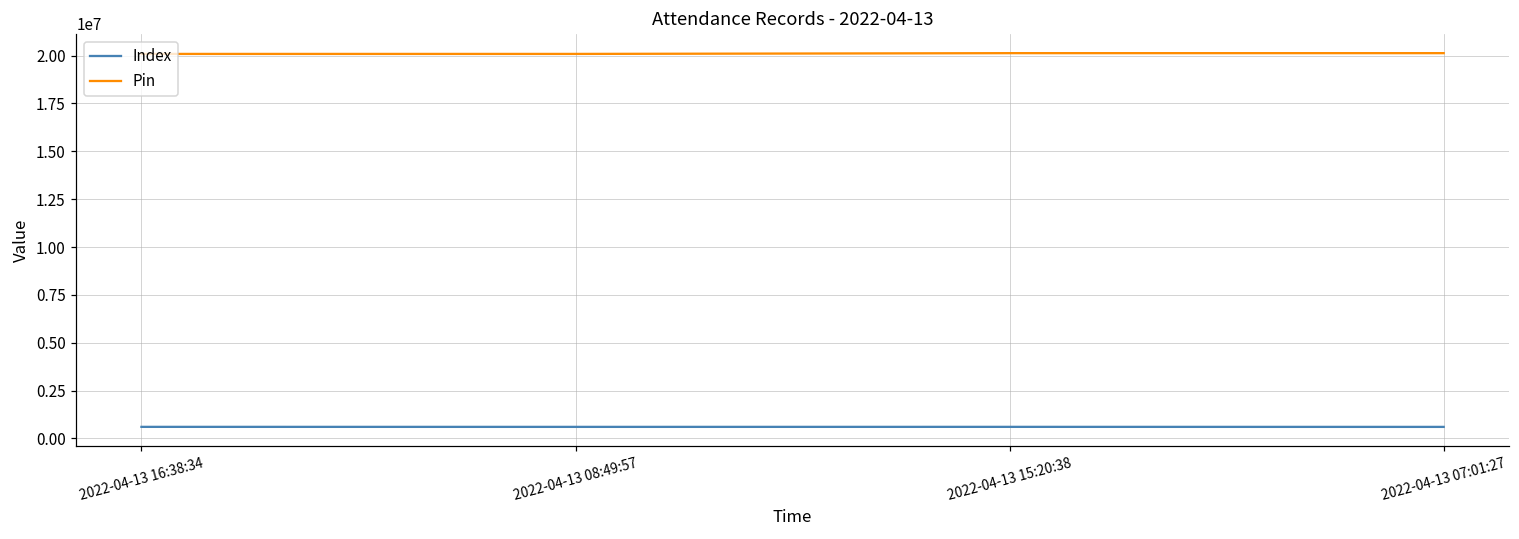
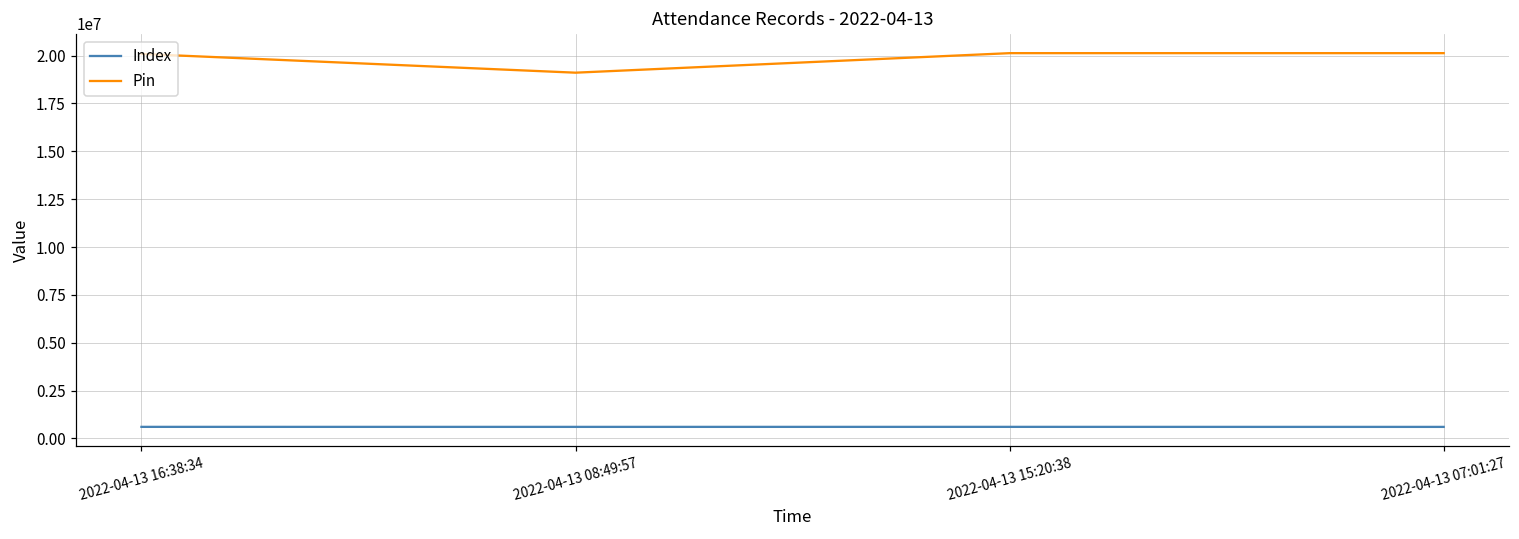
Pin, 2022-04-13 08:49:57: 20100000 -> 19100000
